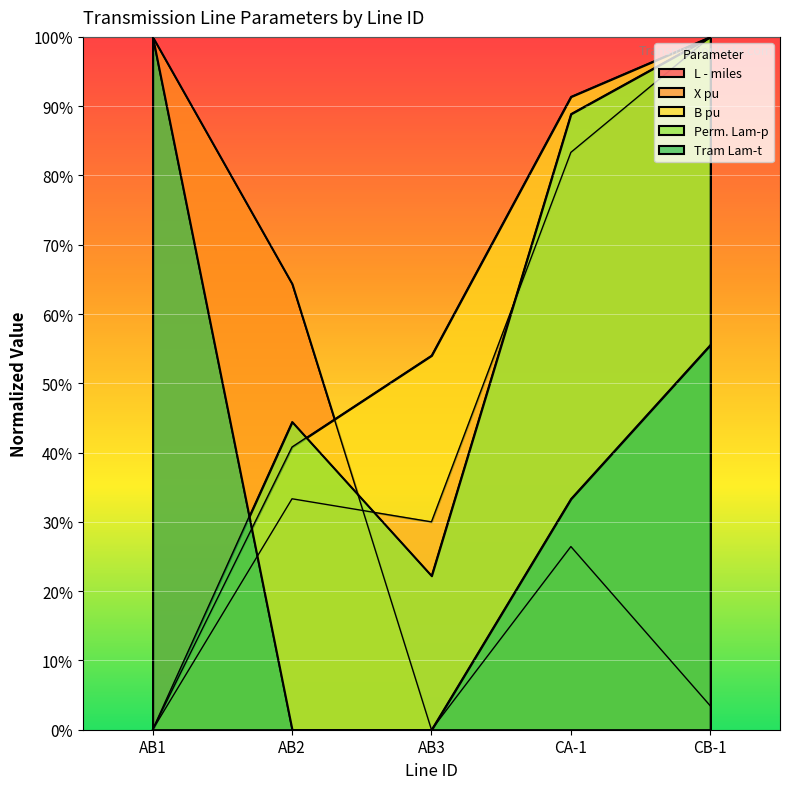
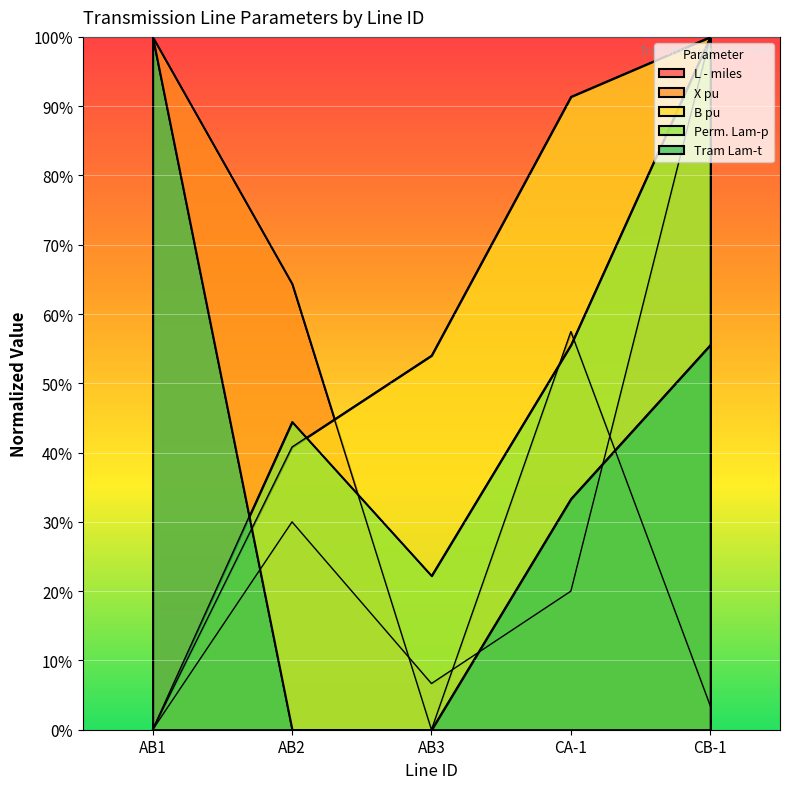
L - miles, AB2: 33% -> 30%
L - miles, AB3: 30% -> 7%
L - miles, CA-1: 83% -> 20%
X pu, CA-1: 26% -> 57%
Perm. Lam-p, CA-1: 89% -> 56%
